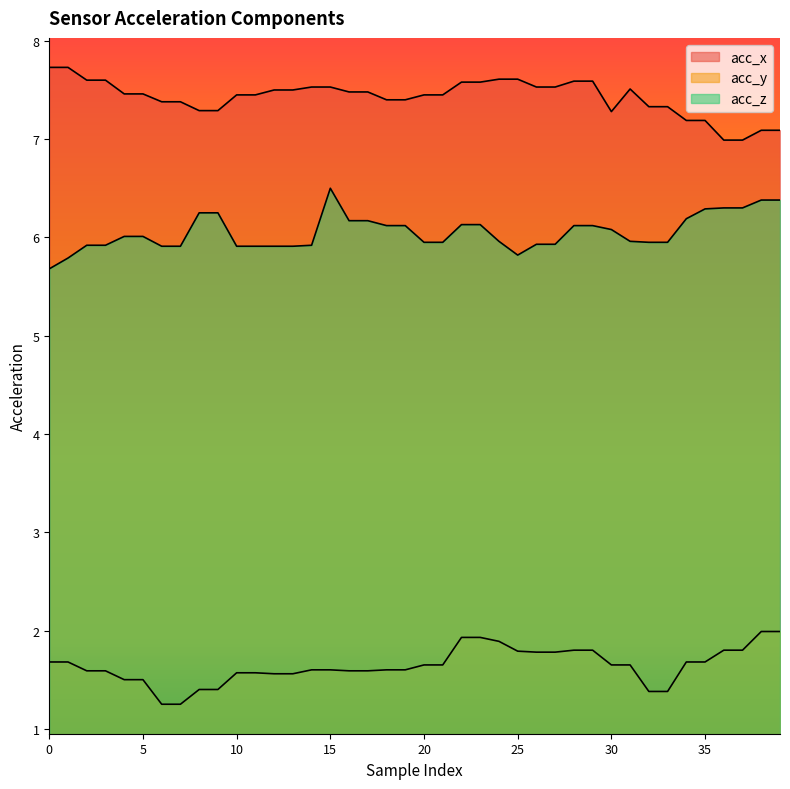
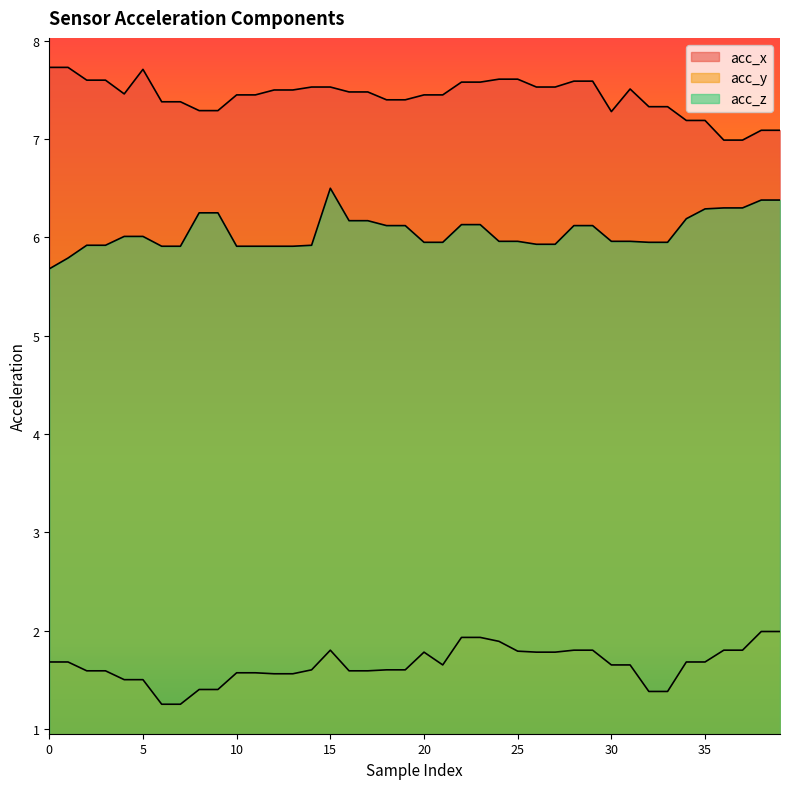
acc_x, 5: 7.5 -> 7.7
acc_y, 15: 1.6 -> 1.8
acc_y, 20: 1.7 -> 1.8
acc_z, 25: 5.8 -> 6.0
acc_z, 30: 6.1 -> 6.0
